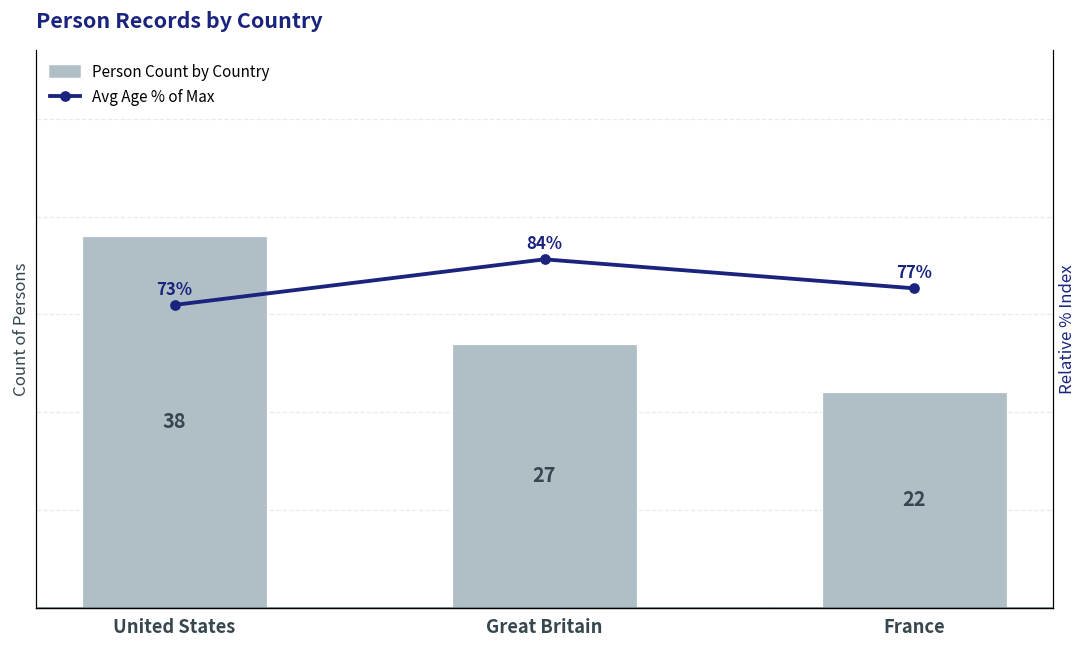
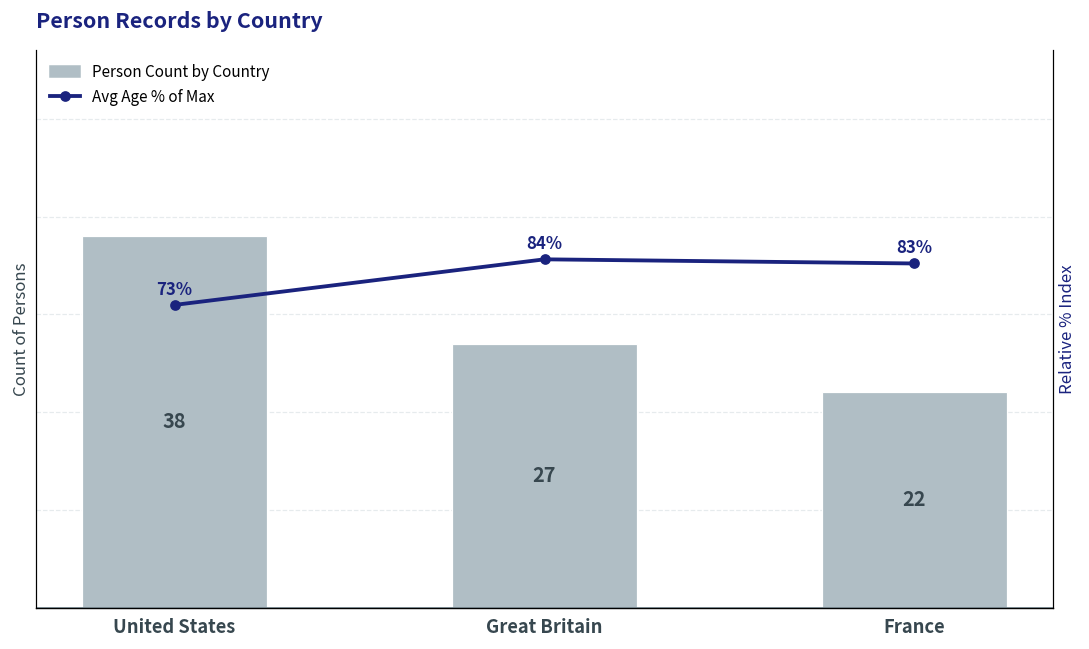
Avg Age % of Max, France: 77% -> 83%
